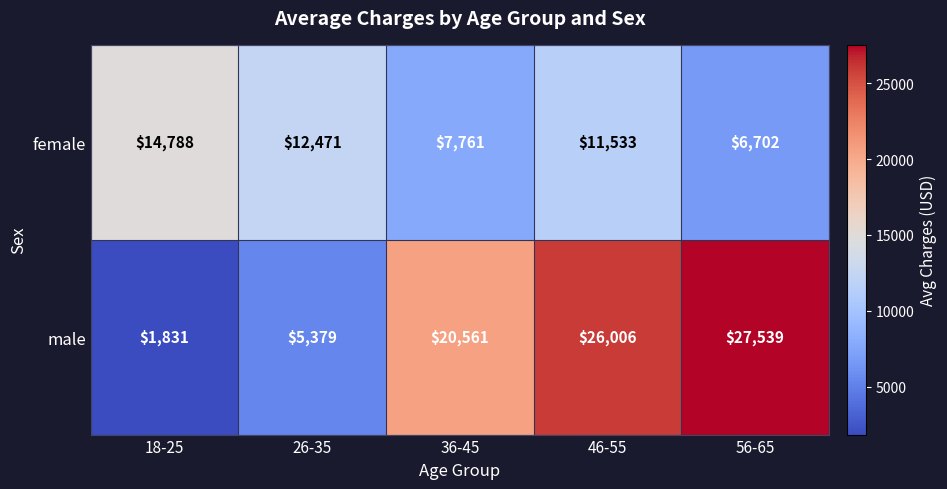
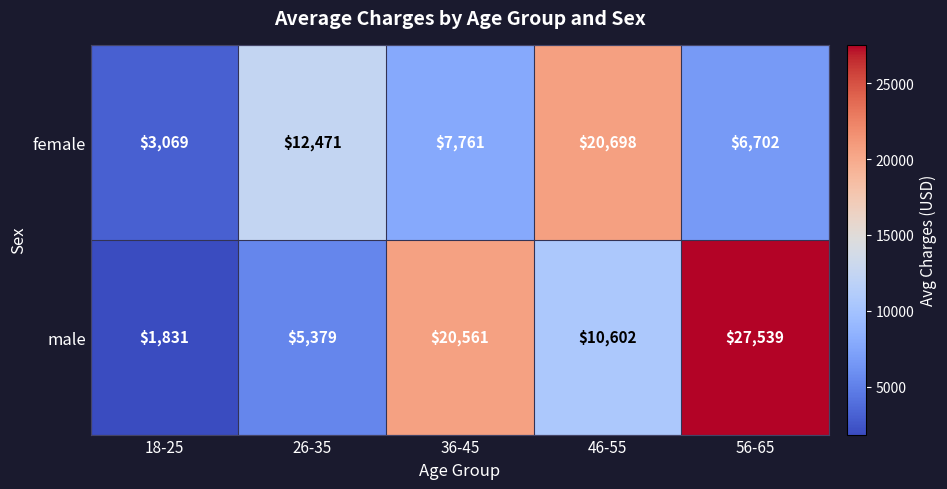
female, 18-25: $14,788 -> $3,069
female, 46-55: $11,533 -> $20,698
male, 46-55: $26,006 -> $10,602
